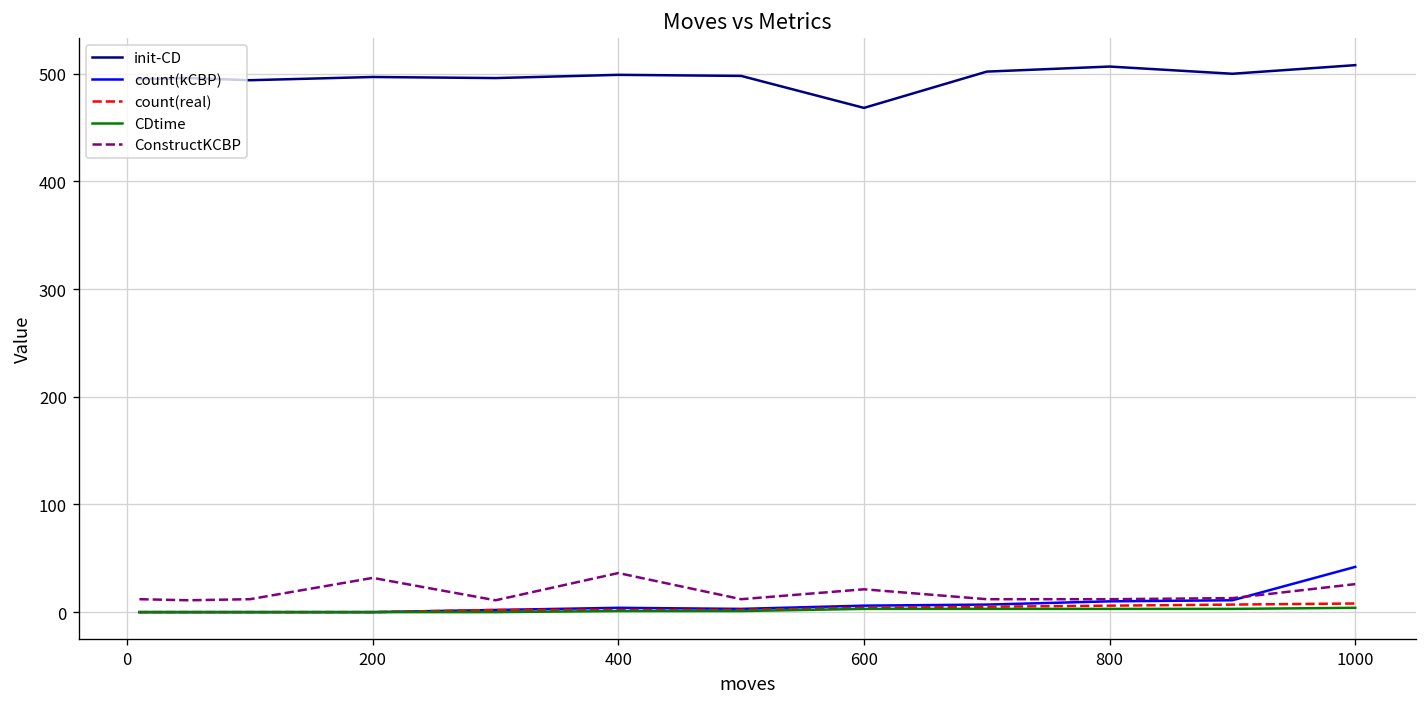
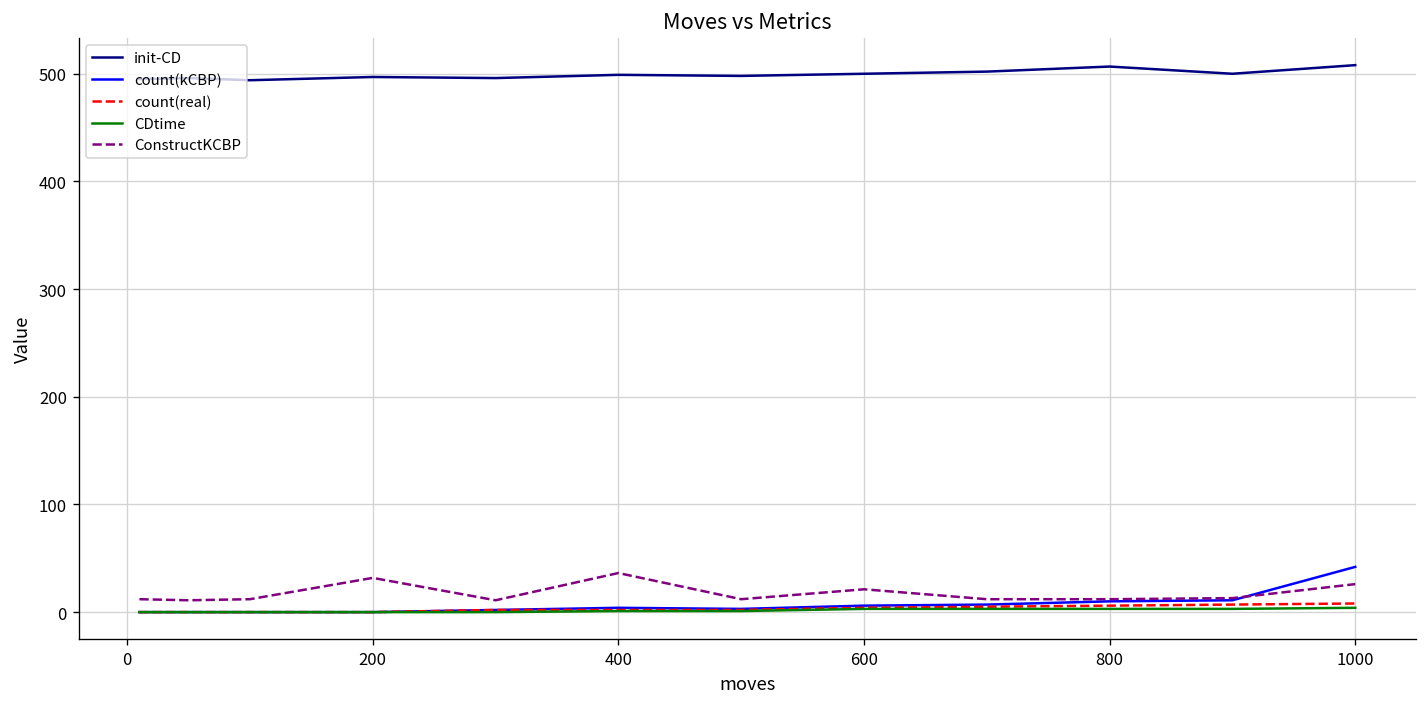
init-CD, 600: 470 -> 500
